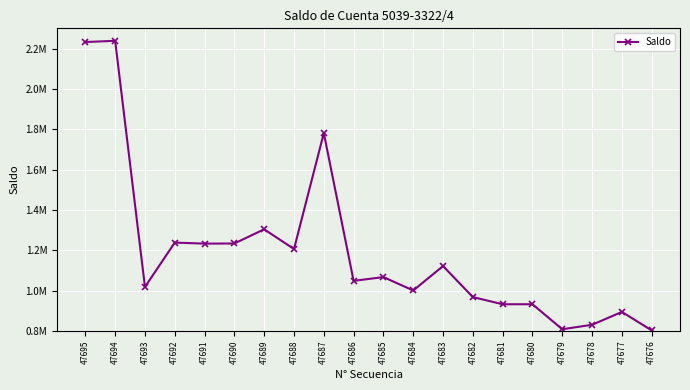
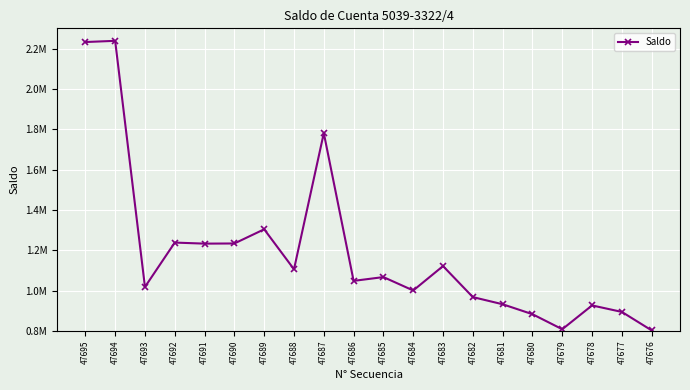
47688: 1210000 -> 1110000
47680: 930000 -> 880000
47678: 830000 -> 930000
